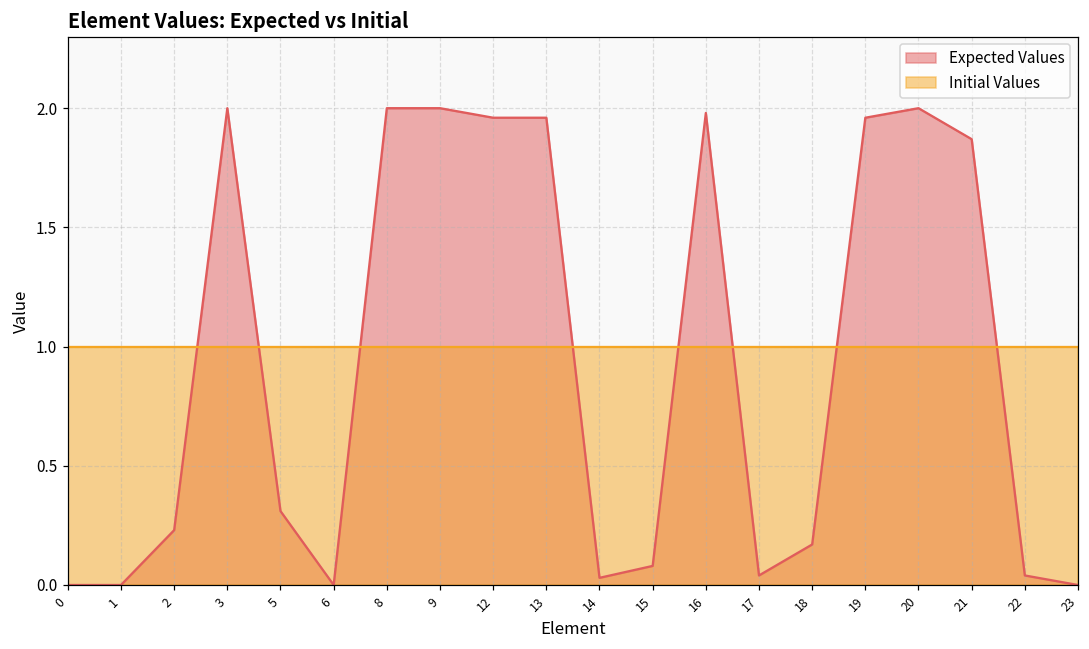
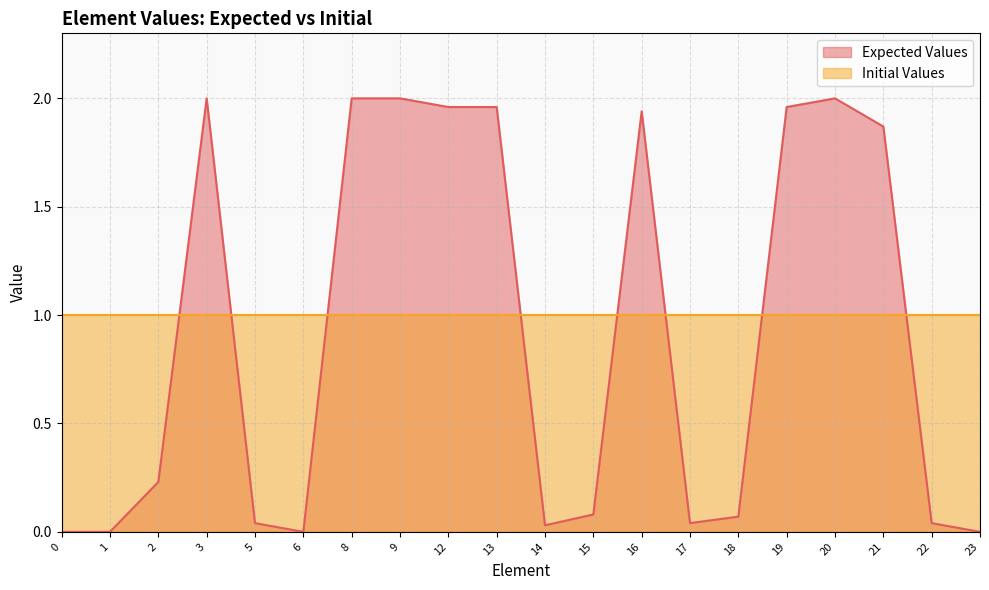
Expected Values, 5: 0.31 -> 0.04
Expected Values, 16: 1.98 -> 1.94
Expected Values, 18: 0.17 -> 0.07
